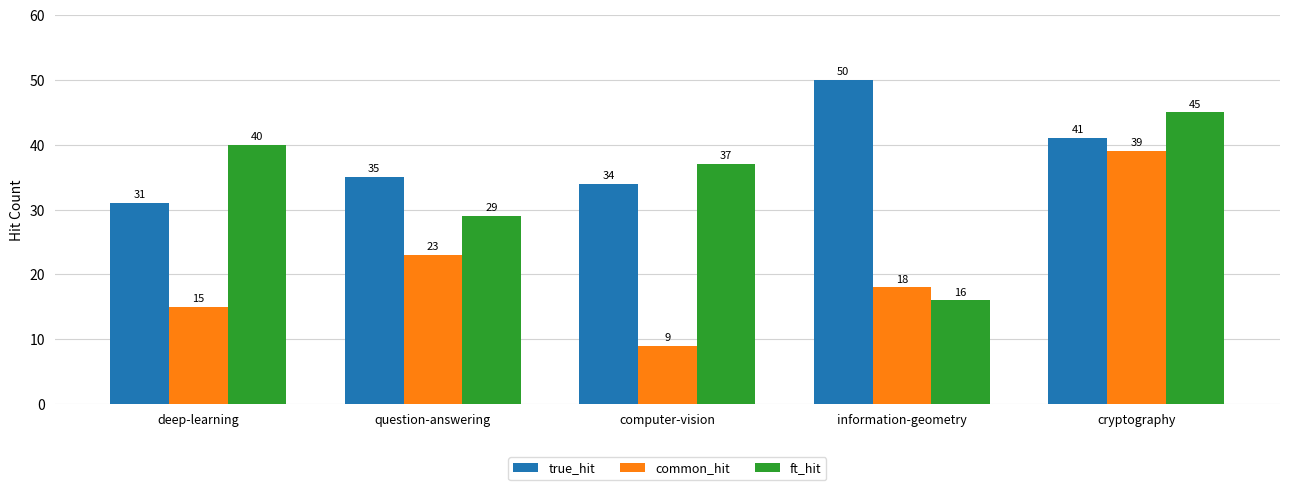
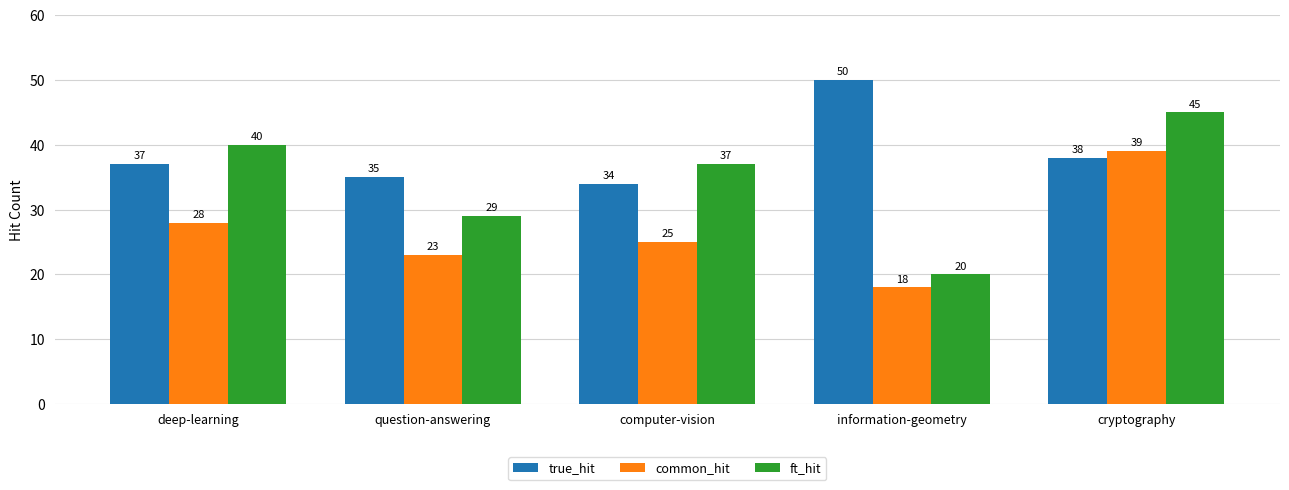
true_hit, deep-learning: 31 -> 37
common_hit, deep-learning: 15 -> 28
common_hit, computer-vision: 9 -> 25
ft_hit, information-geometry: 16 -> 20
true_hit, cryptography: 41 -> 38
